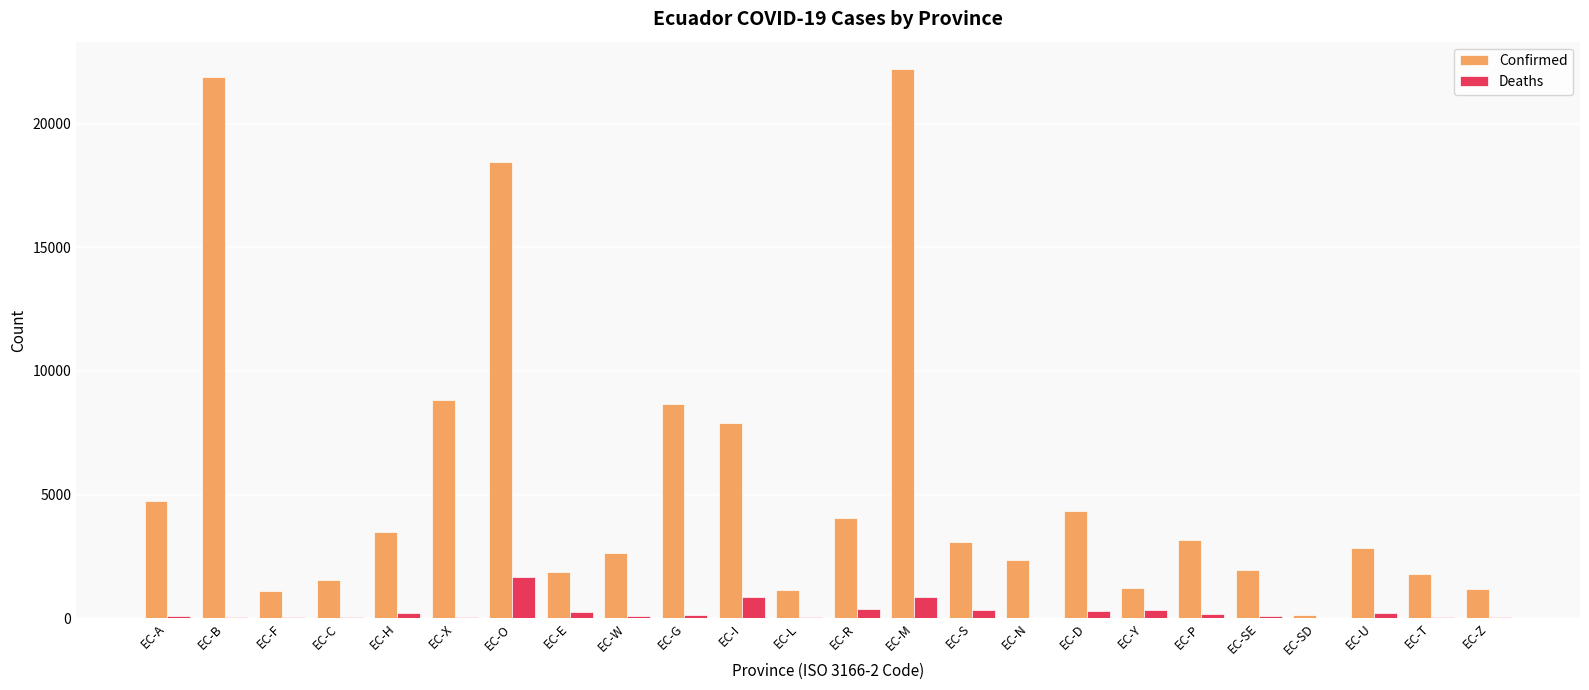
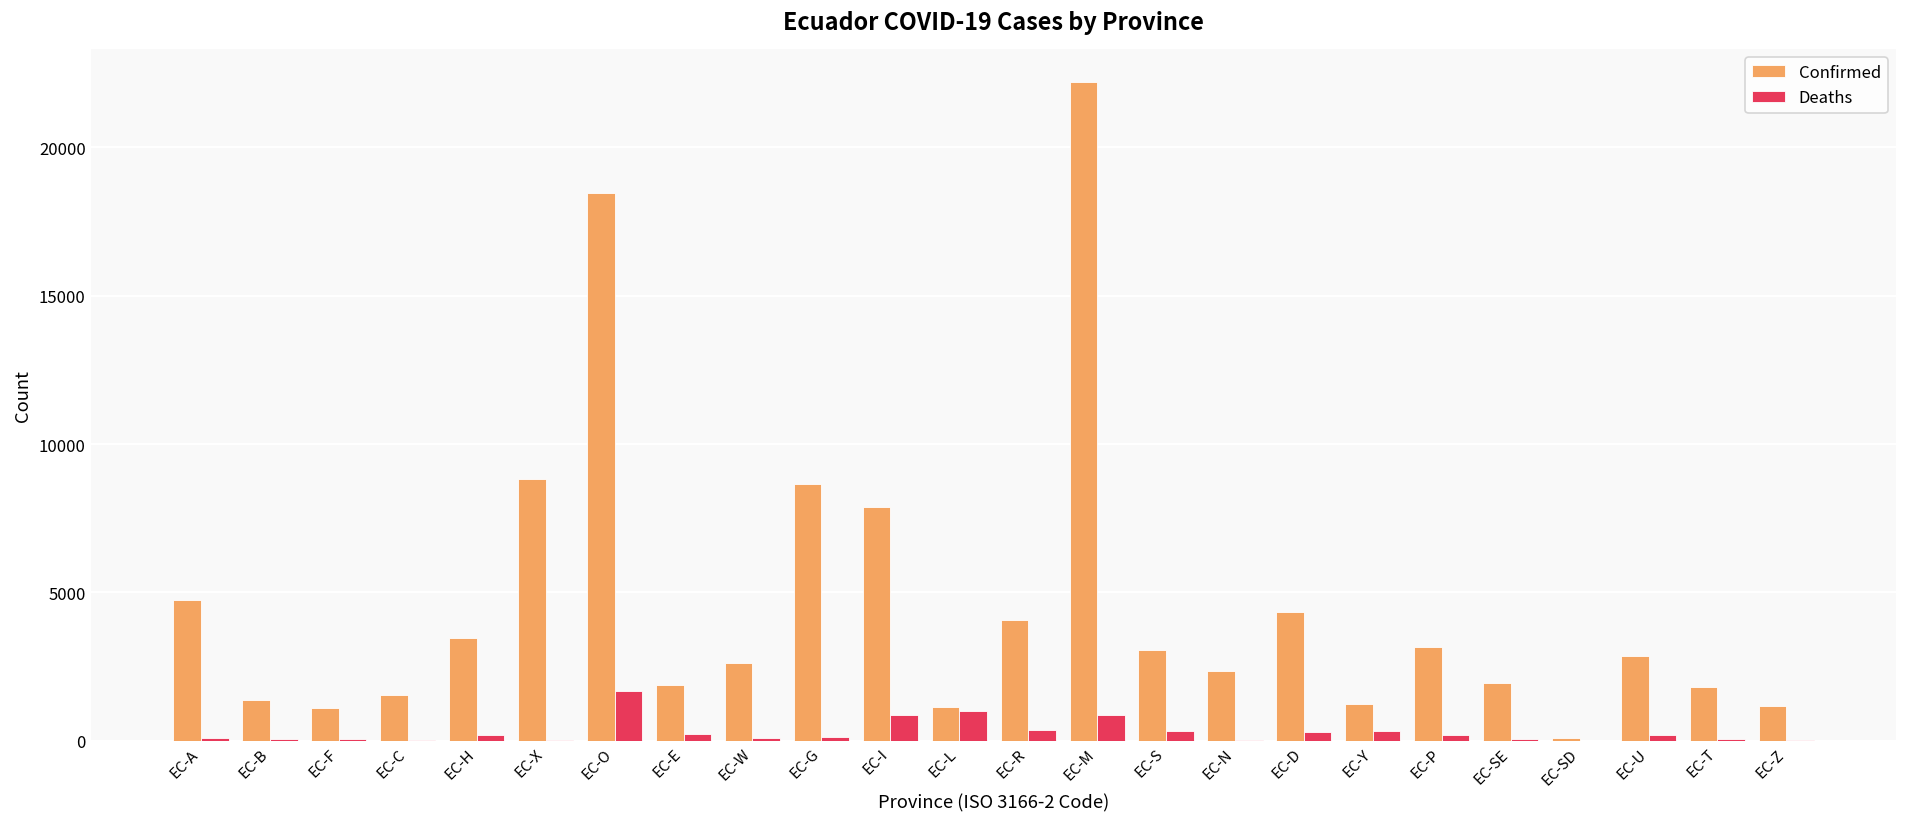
Confirmed, EC-B: 21900 -> 1400
Deaths, EC-L: 100 -> 1000
